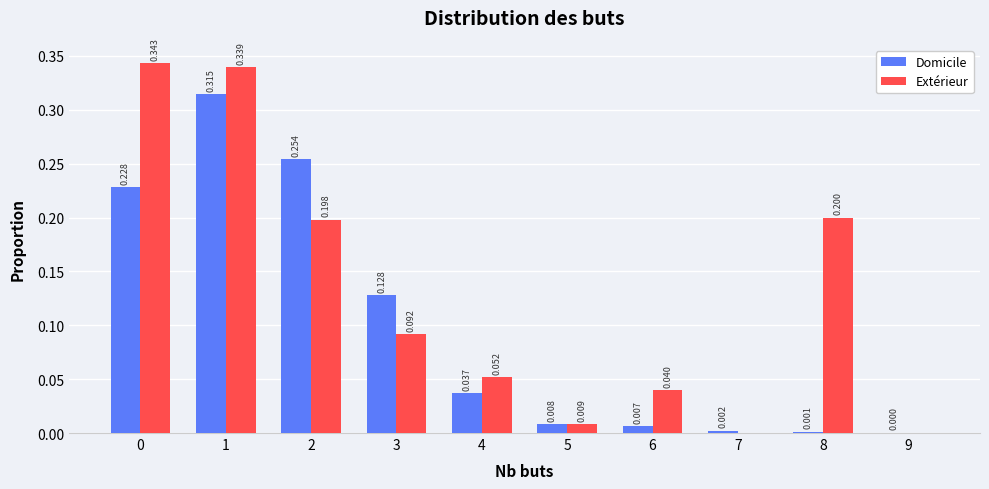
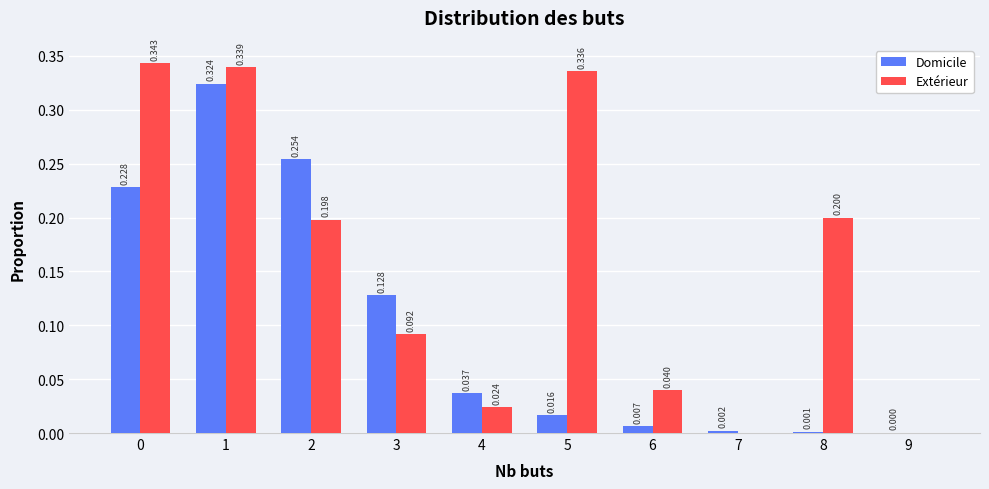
Domicile, 1: 0.315 -> 0.324
Extérieur, 4: 0.052 -> 0.024
Domicile, 5: 0.008 -> 0.016
Extérieur, 5: 0.009 -> 0.336
